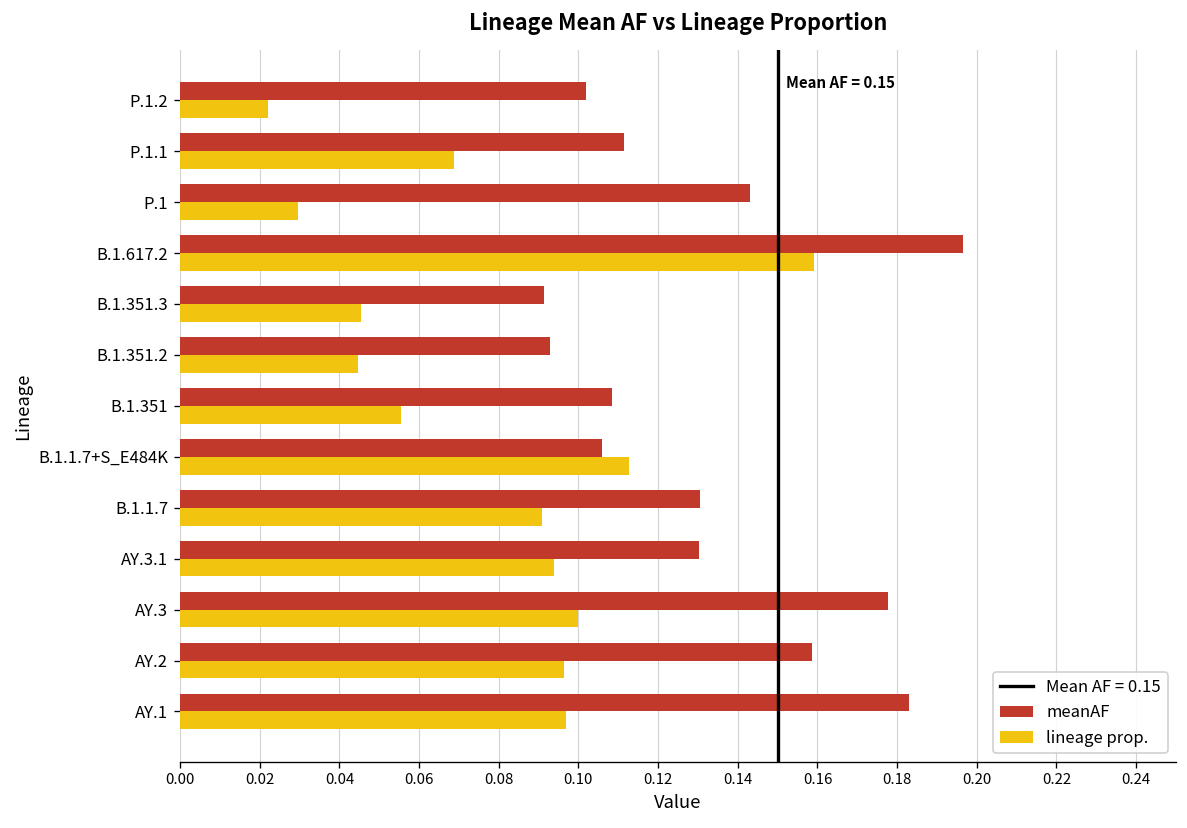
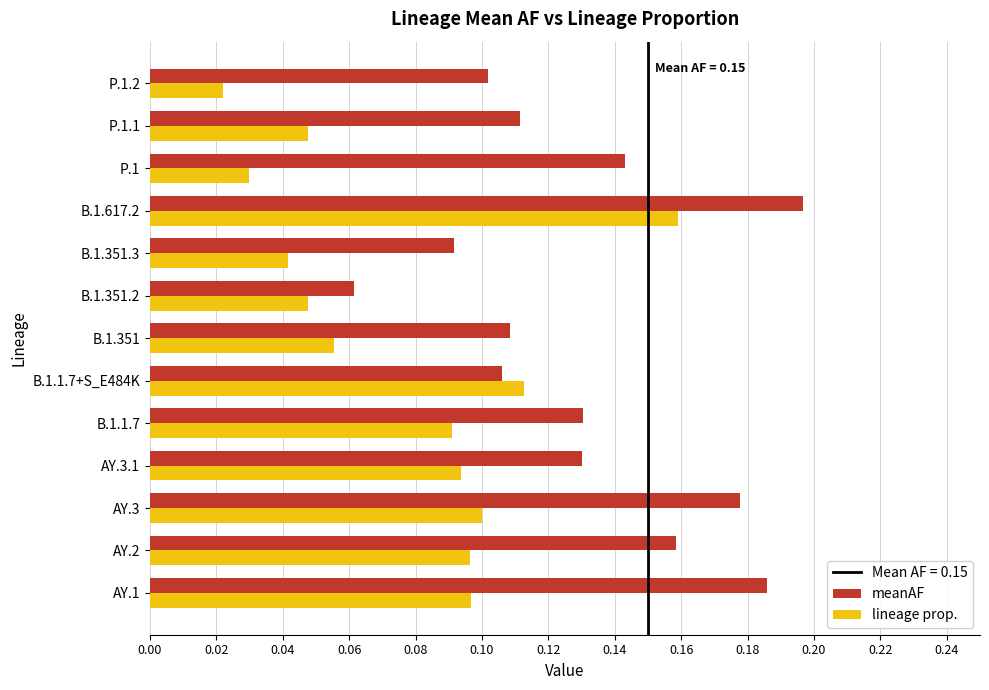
lineage prop., P.1.1: 0.069 -> 0.048
lineage prop., B.1.351.3: 0.045 -> 0.041
meanAF, B.1.351.2: 0.093 -> 0.062
lineage prop., B.1.351.2: 0.045 -> 0.048
meanAF, AY.1: 0.183 -> 0.186
